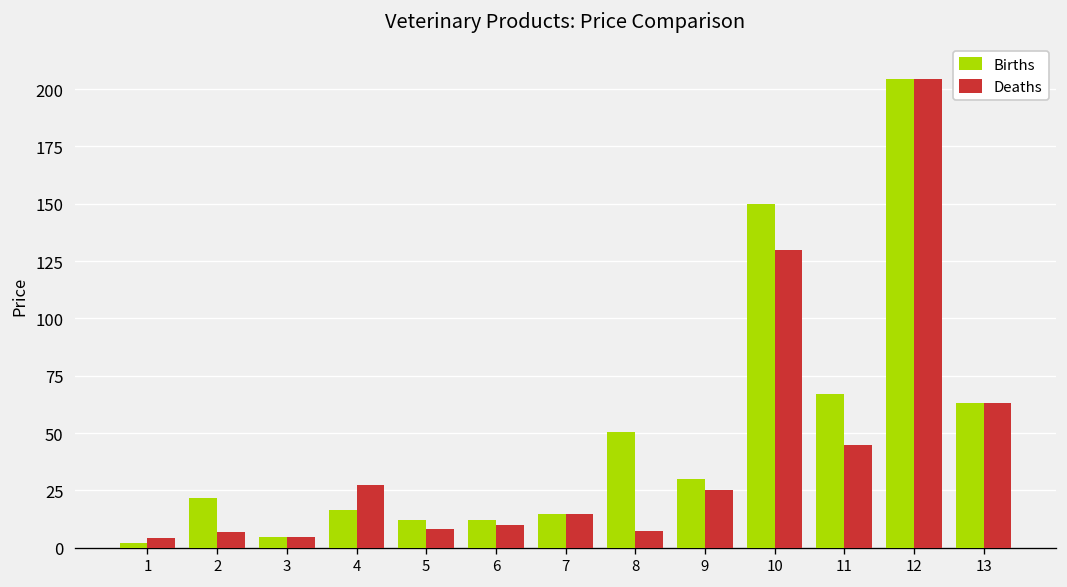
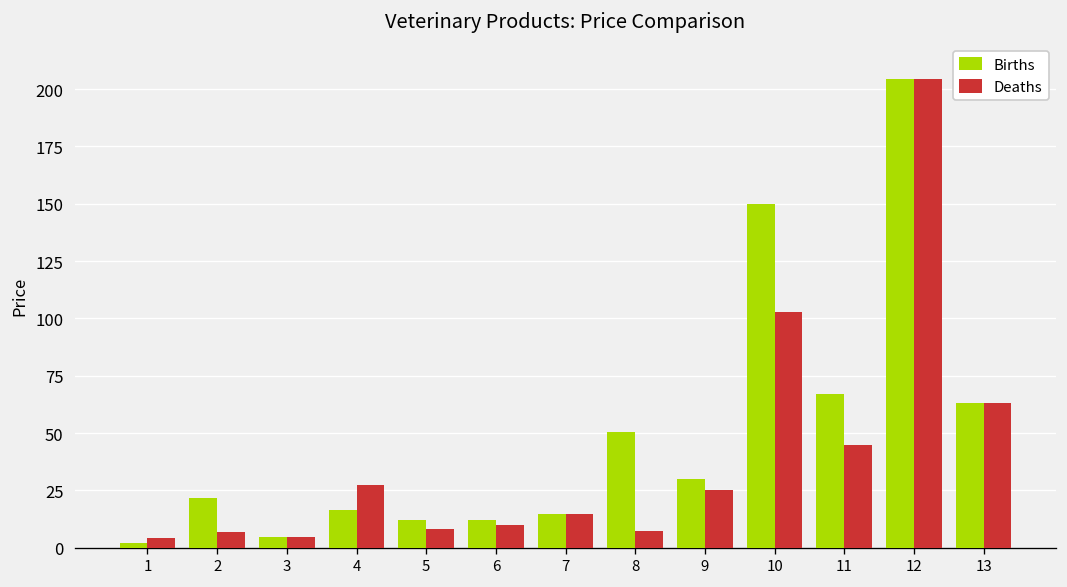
Deaths, 10: 130 -> 103
